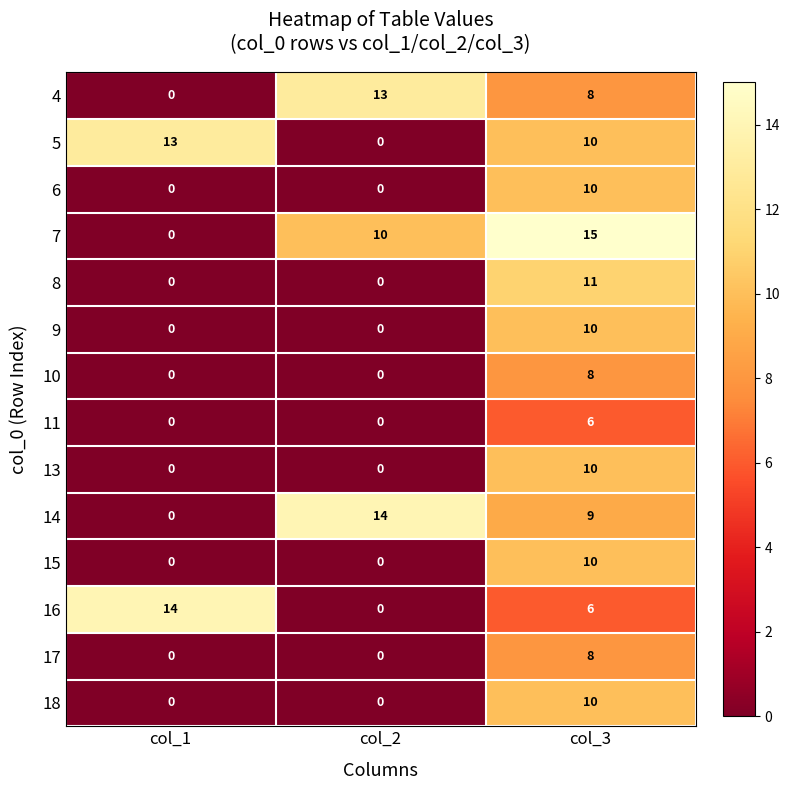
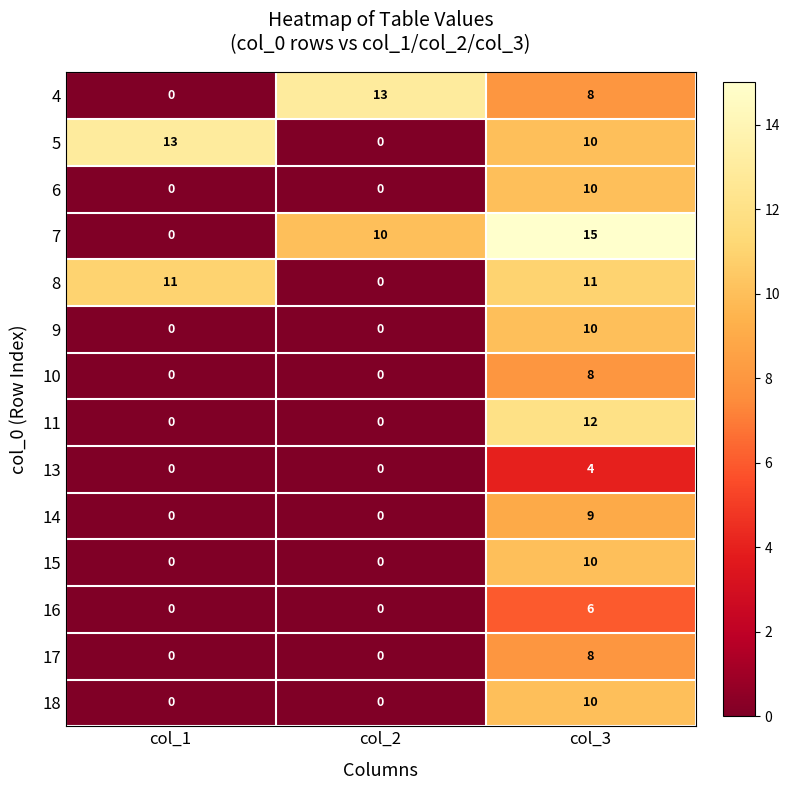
8, col_1: 0 -> 11
11, col_3: 6 -> 12
13, col_3: 10 -> 4
14, col_2: 14 -> 0
16, col_1: 14 -> 0
